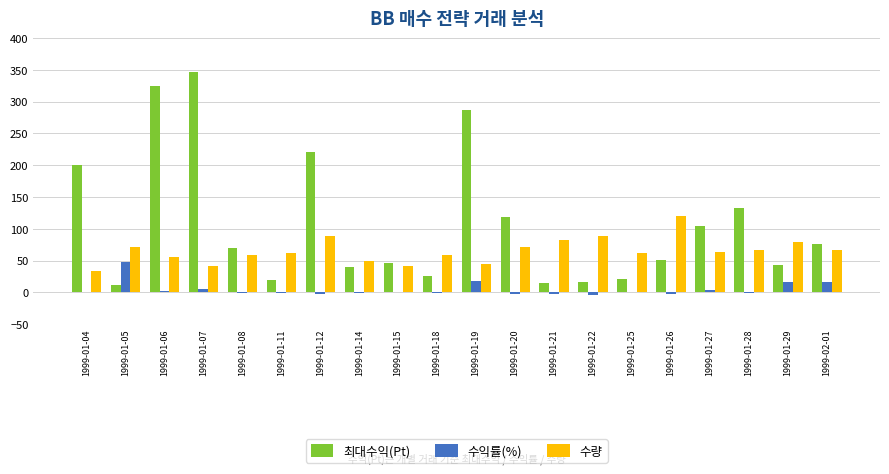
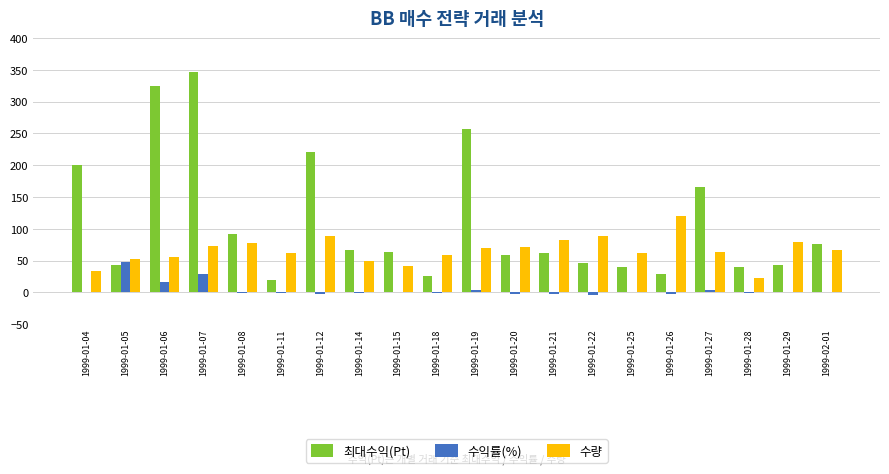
최대수익(Pt), 1999-01-05: 10 -> 40
수량, 1999-01-05: 70 -> 50
수익률(%), 1999-01-06: 0 -> 20
수익률(%), 1999-01-07: 10 -> 30
수량, 1999-01-07: 40 -> 70
최대수익(Pt), 1999-01-08: 70 -> 90
수량, 1999-01-08: 60 -> 80
최대수익(Pt), 1999-01-14: 40 -> 70
최대수익(Pt), 1999-01-15: 50 -> 60
최대수익(Pt), 1999-01-19: 290 -> 260
수익률(%), 1999-01-19: 20 -> 0
수량, 1999-01-19: 50 -> 70
최대수익(Pt), 1999-01-20: 120 -> 60
최대수익(Pt), 1999-01-21: 10 -> 60
최대수익(Pt), 1999-01-22: 20 -> 50
최대수익(Pt), 1999-01-25: 20 -> 40
최대수익(Pt), 1999-01-26: 50 -> 30
최대수익(Pt), 1999-01-27: 100 -> 170
최대수익(Pt), 1999-01-28: 130 -> 40
수량, 1999-01-28: 70 -> 20
수익률(%), 1999-01-29: 20 -> 0
수익률(%), 1999-02-01: 20 -> 0
